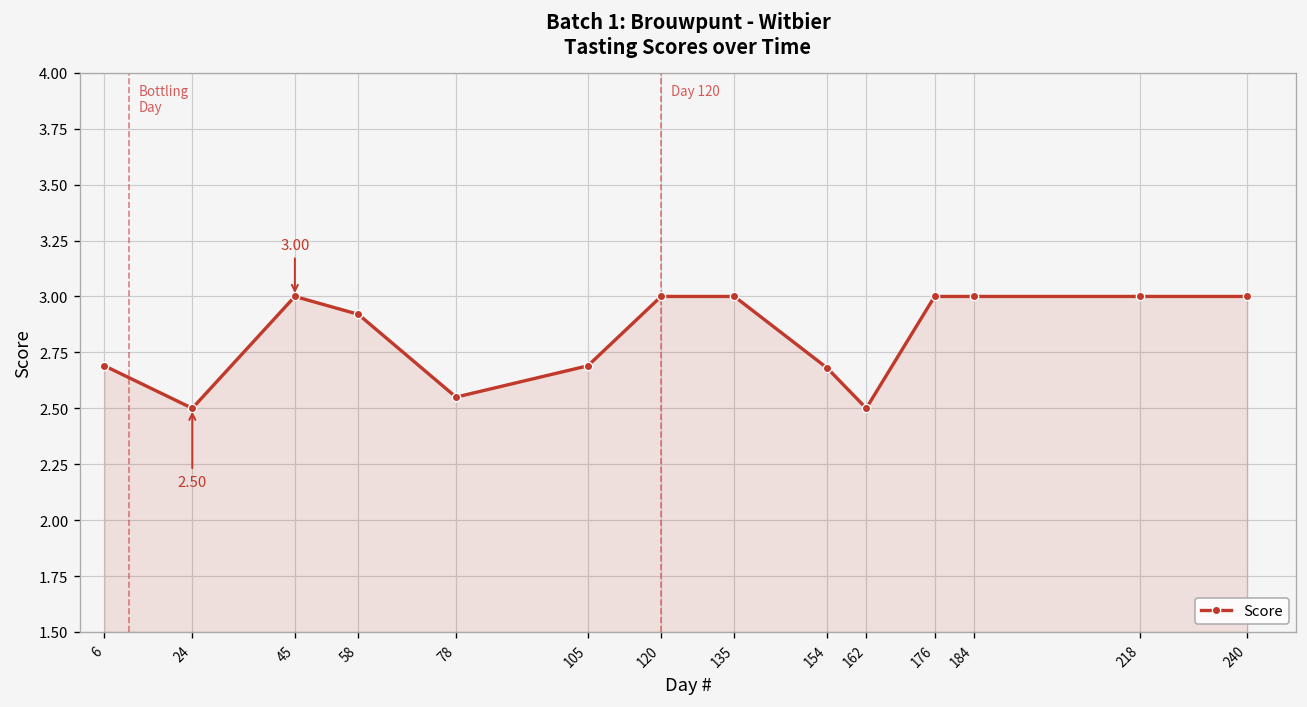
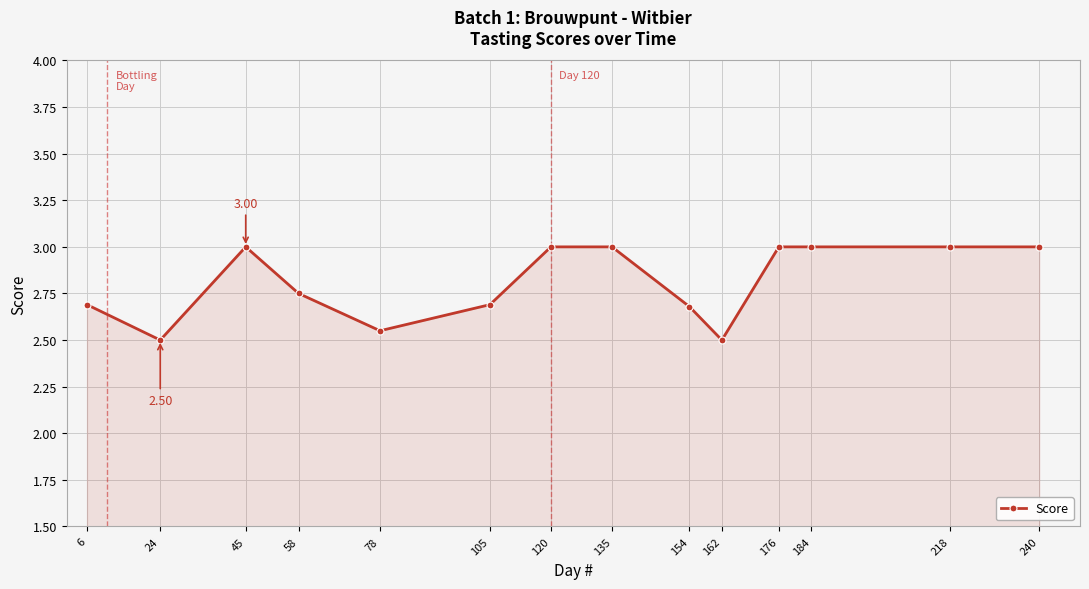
58: 2.92 -> 2.75
